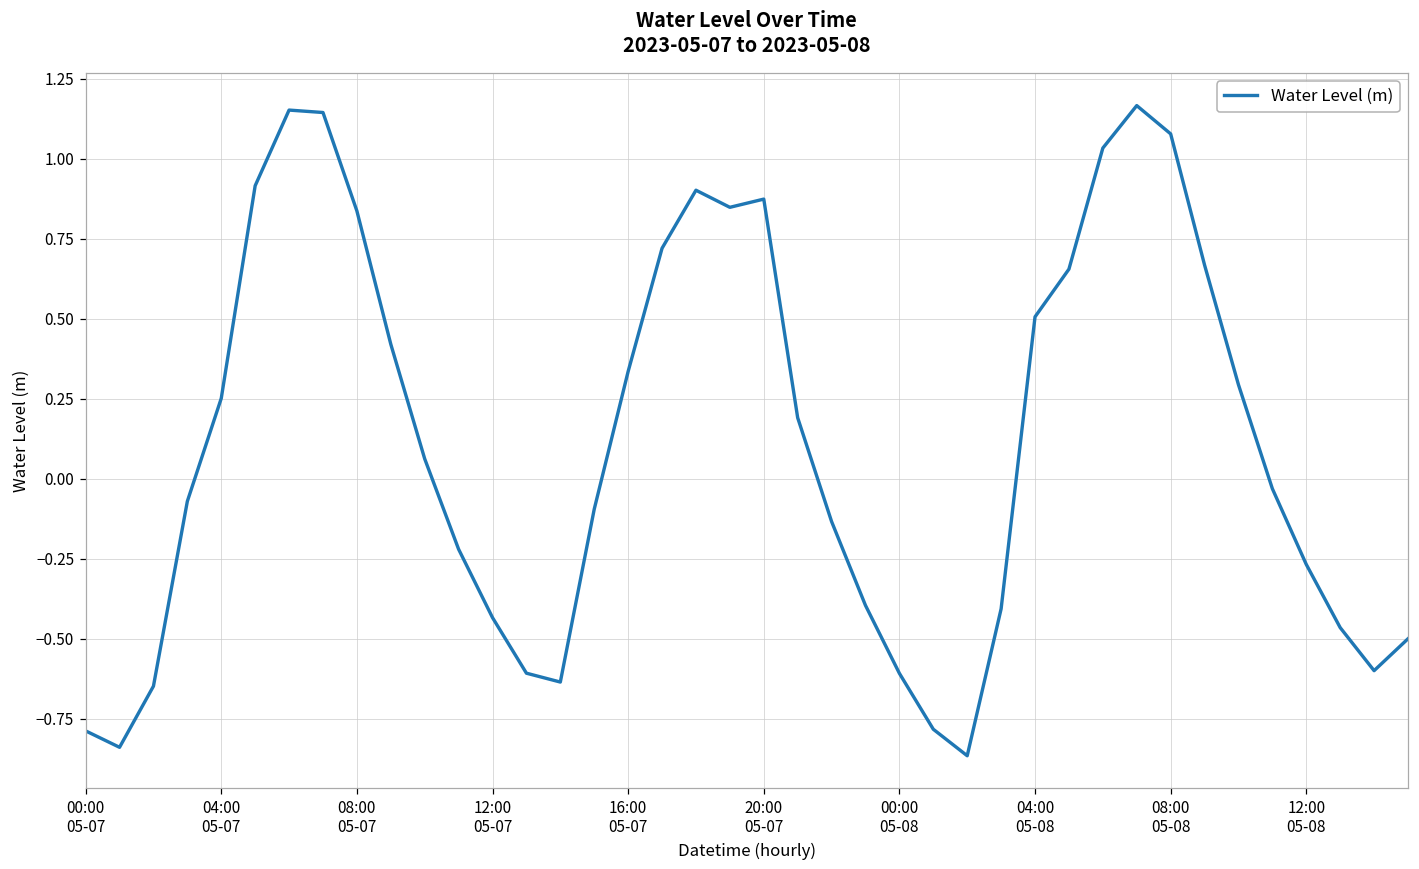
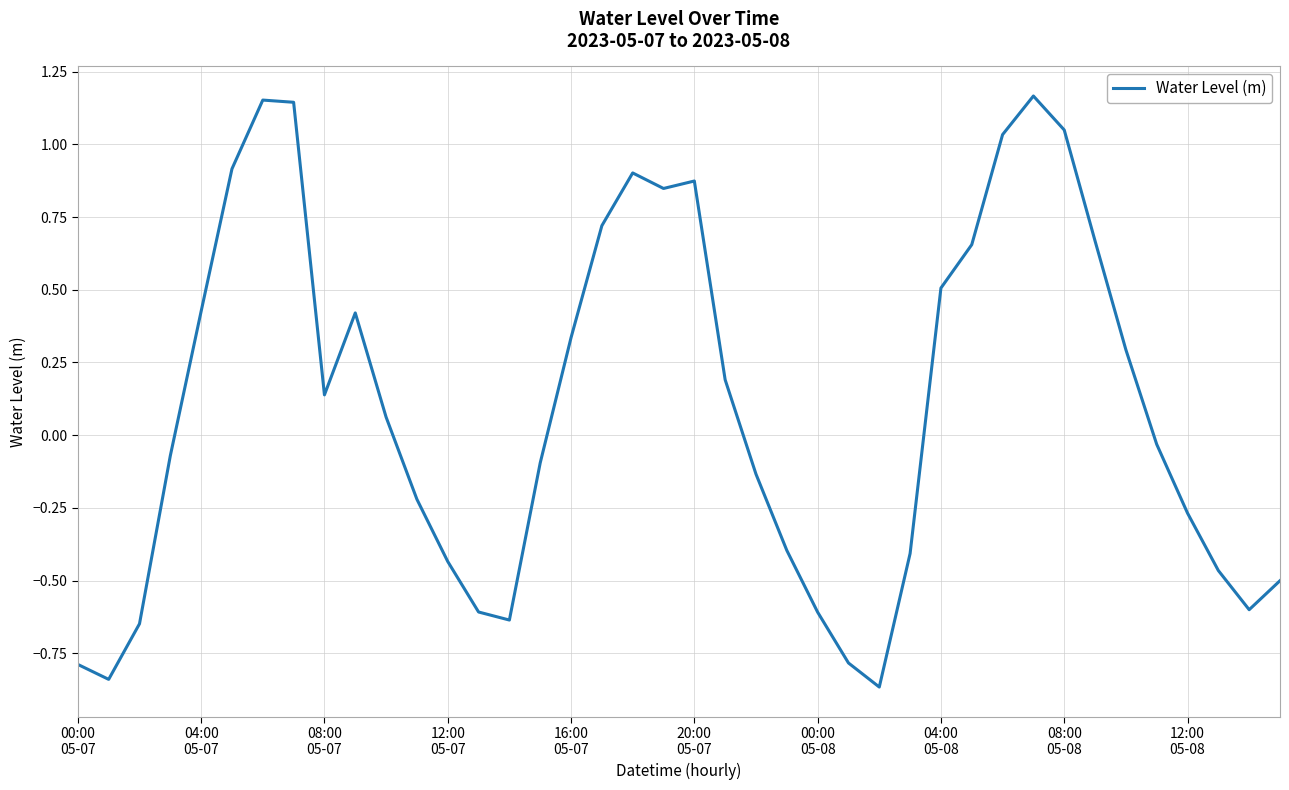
04:00 05-07: 0.25 -> 0.43
08:00 05-07: 0.84 -> 0.14
08:00 05-08: 1.08 -> 1.05
